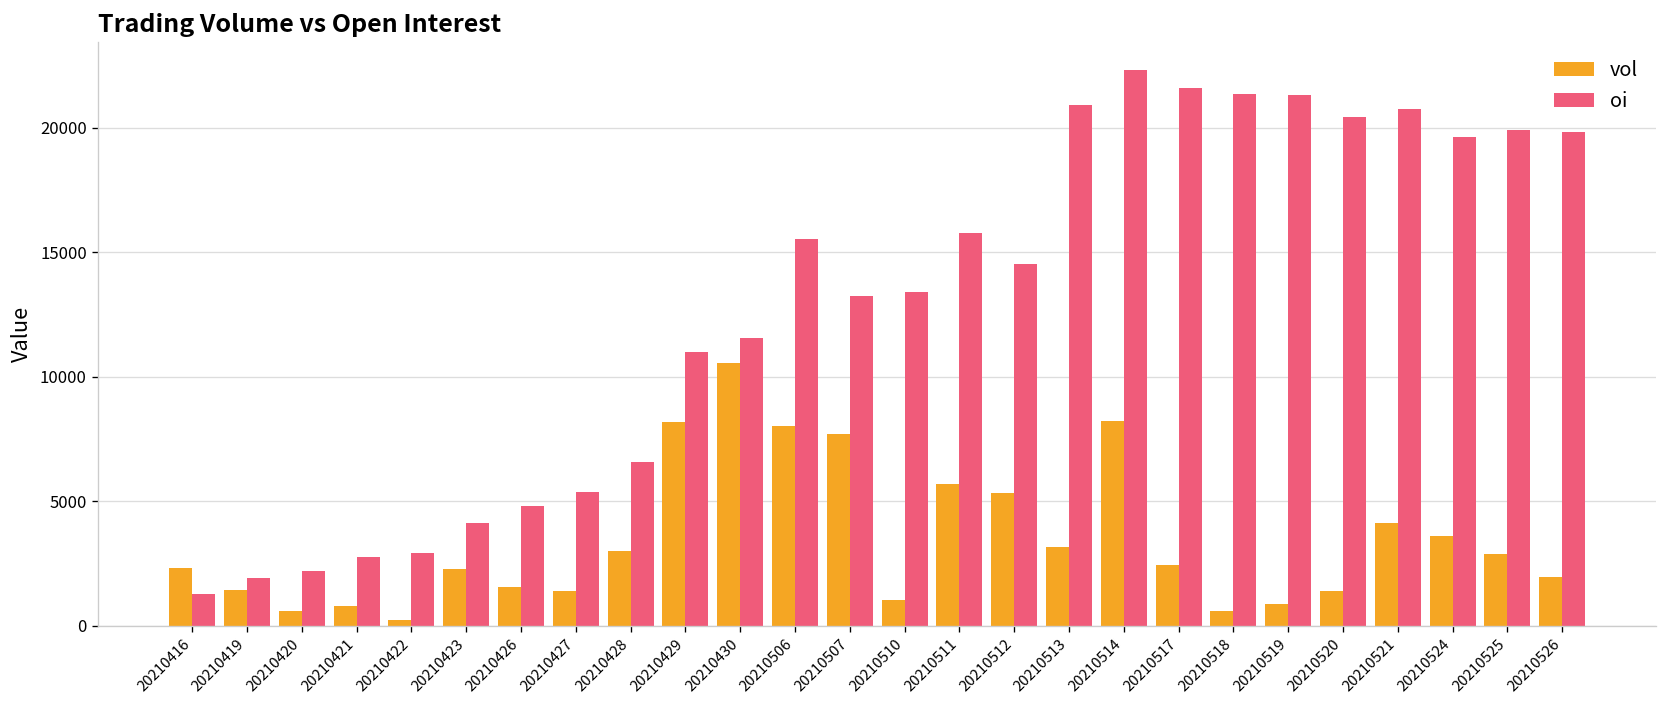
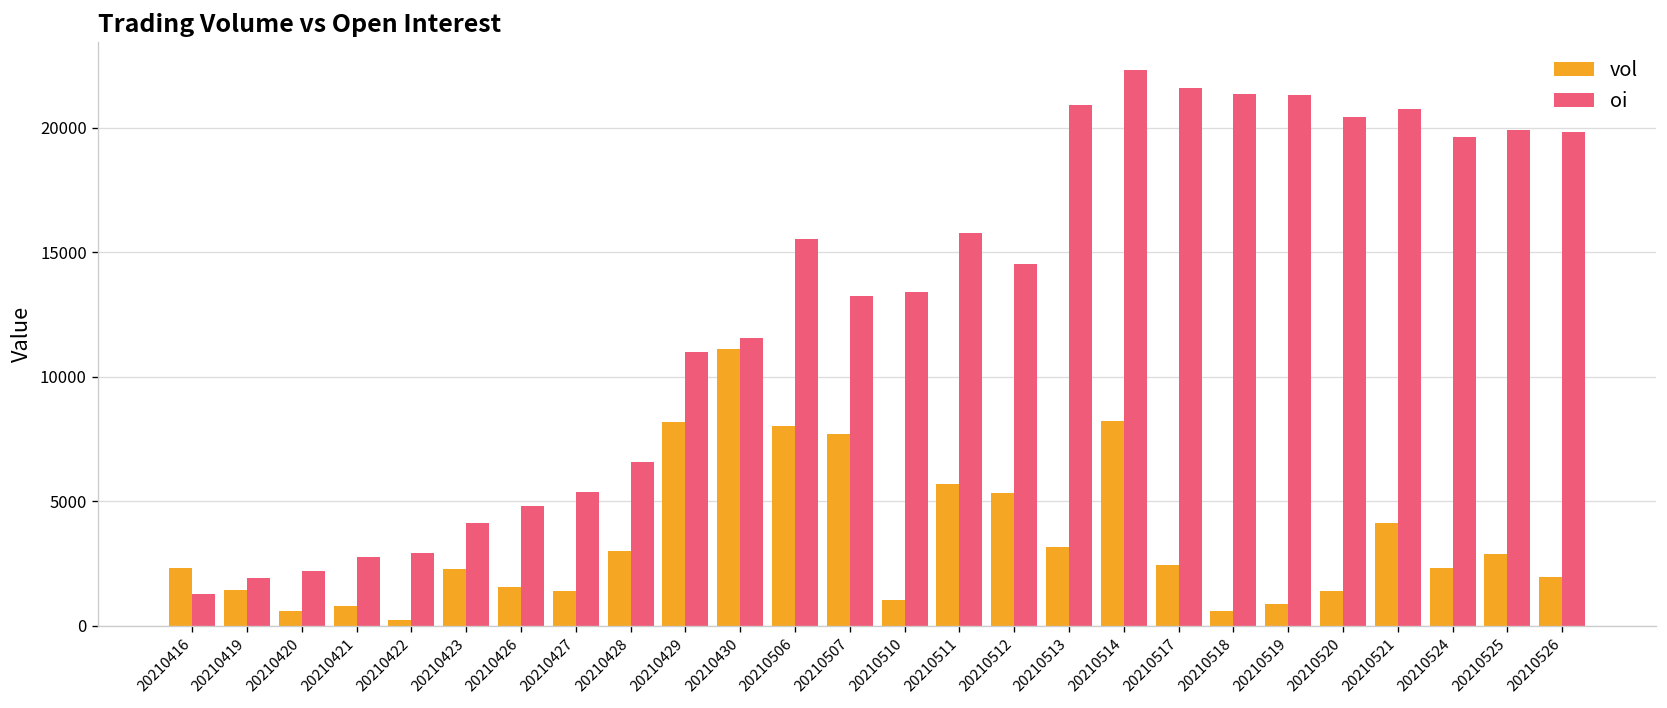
vol, 20210430: 10600 -> 11100
vol, 20210524: 3600 -> 2300
